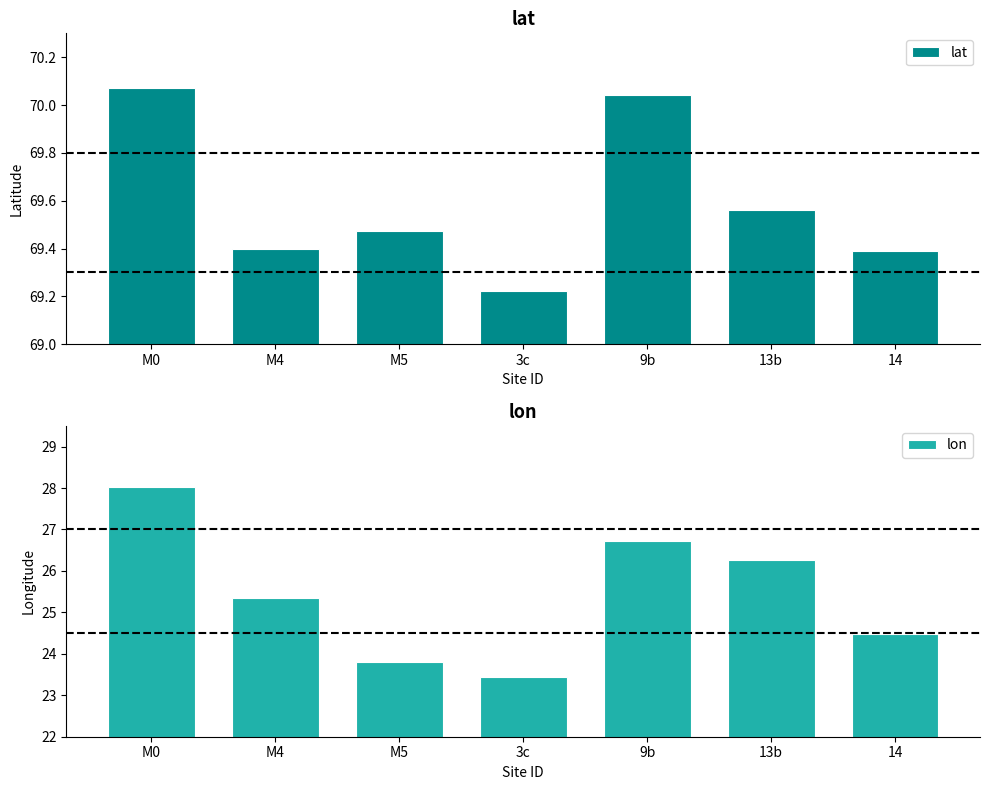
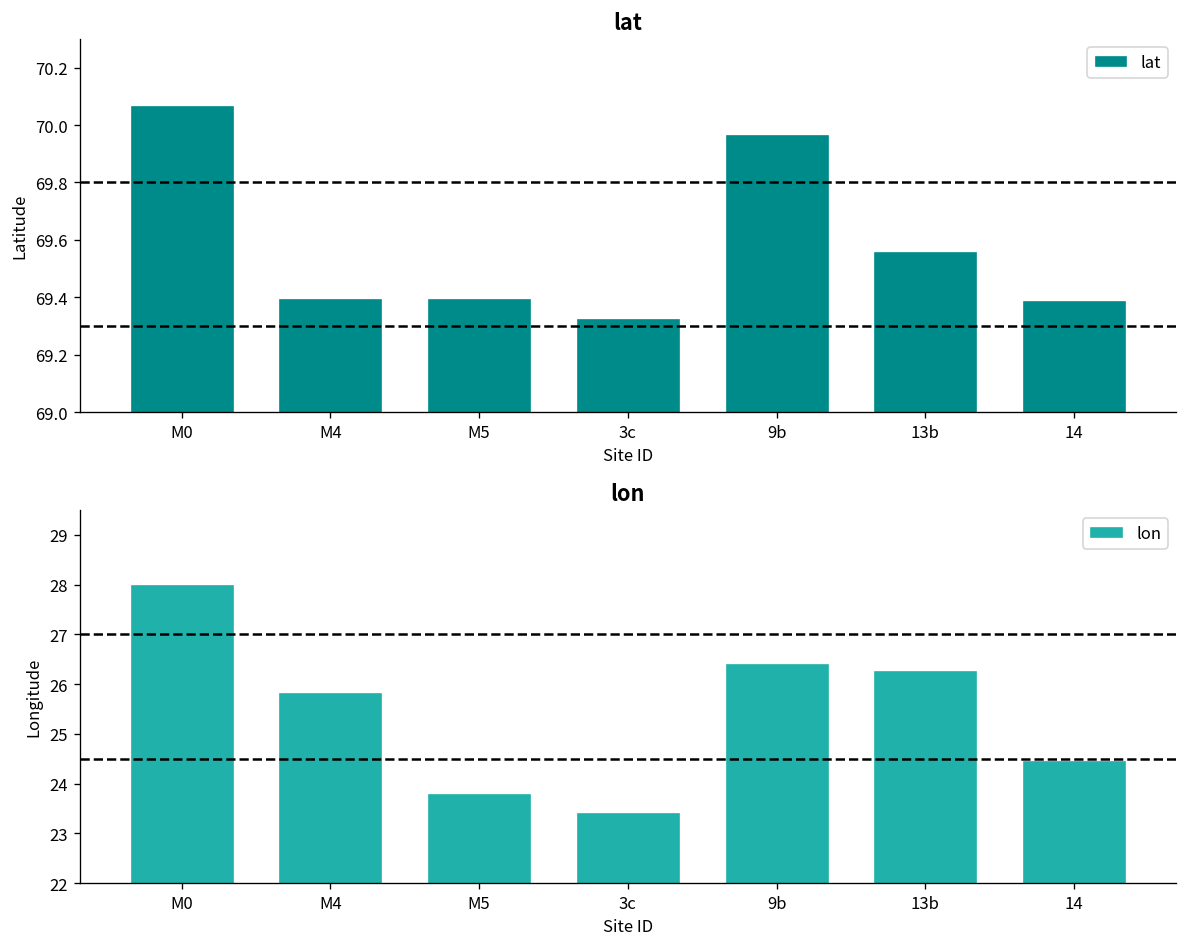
lat, M5: 69.47 -> 69.40
lat, 3c: 69.22 -> 69.33
lat, 9b: 70.04 -> 69.97
lon, M4: 25.4 -> 25.8
lon, 9b: 26.7 -> 26.4
